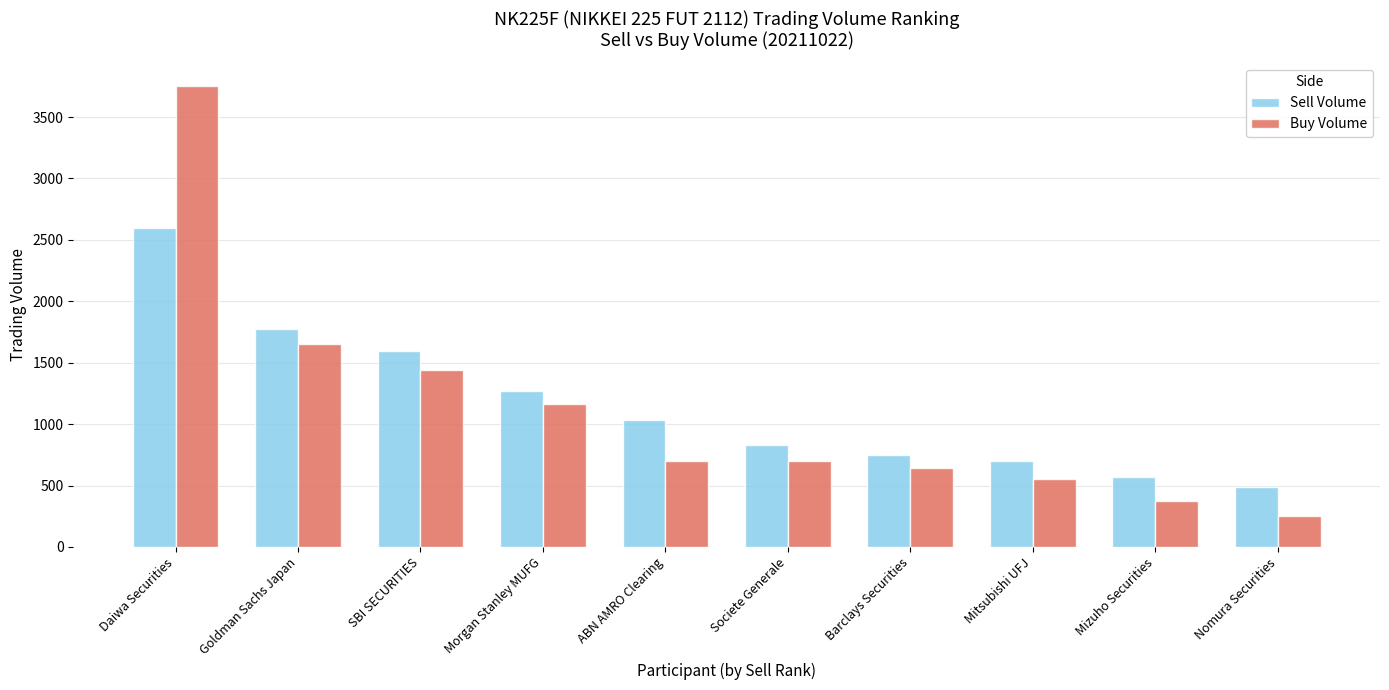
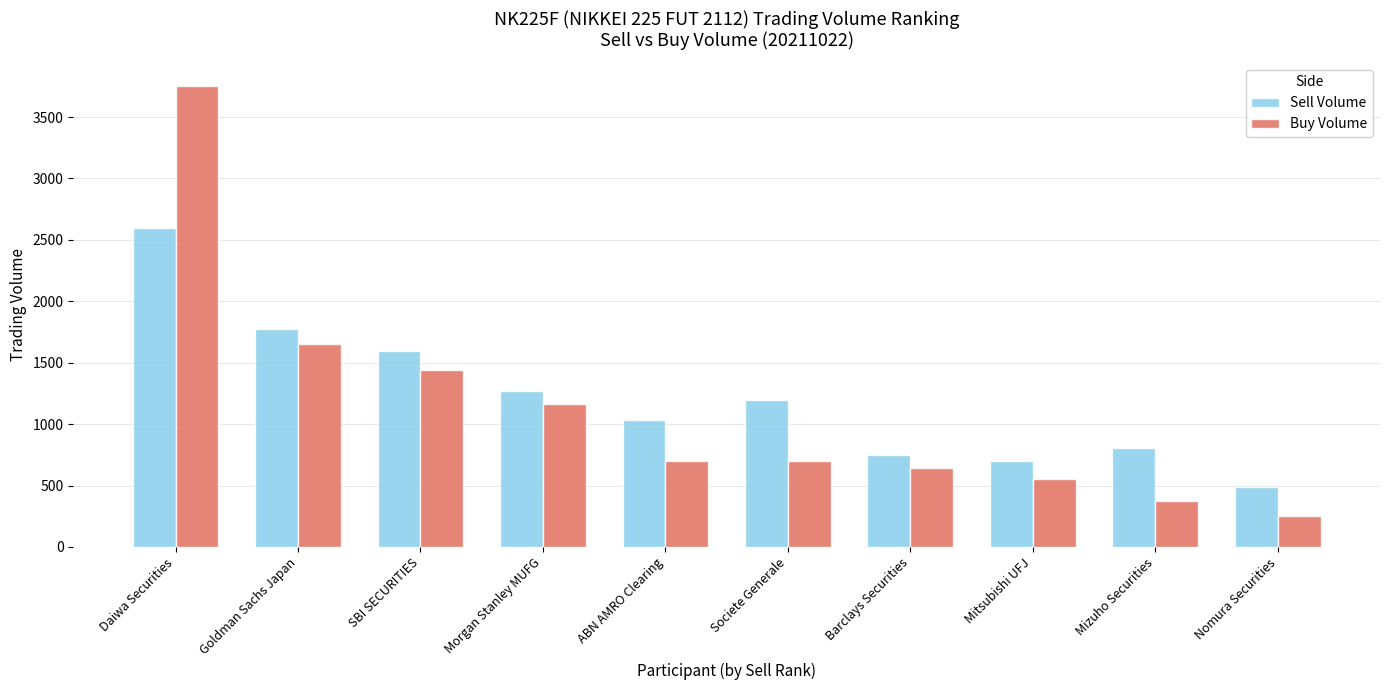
Sell Volume, Societe Generale: 830 -> 1190
Sell Volume, Mizuho Securities: 570 -> 800
